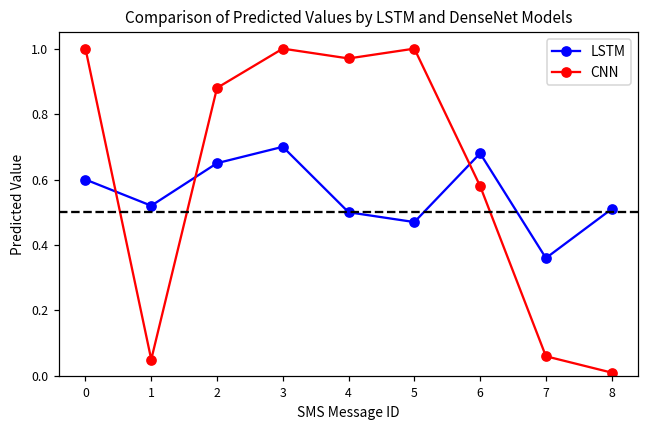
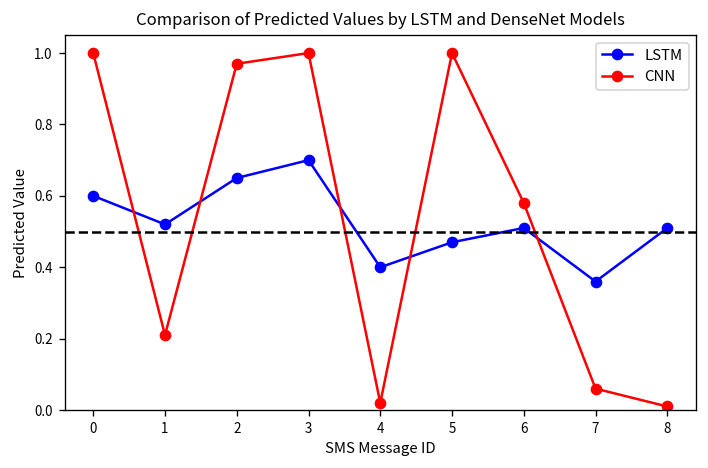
CNN, 1: 0.05 -> 0.21
CNN, 2: 0.88 -> 0.97
LSTM, 4: 0.5 -> 0.4
CNN, 4: 0.97 -> 0.02
LSTM, 6: 0.68 -> 0.51
